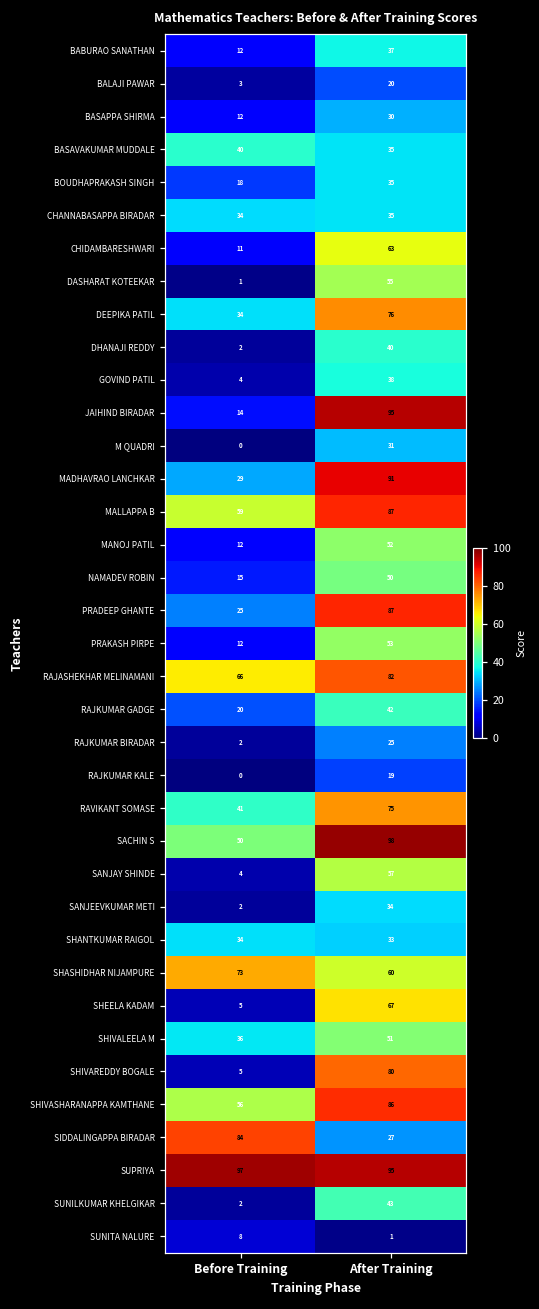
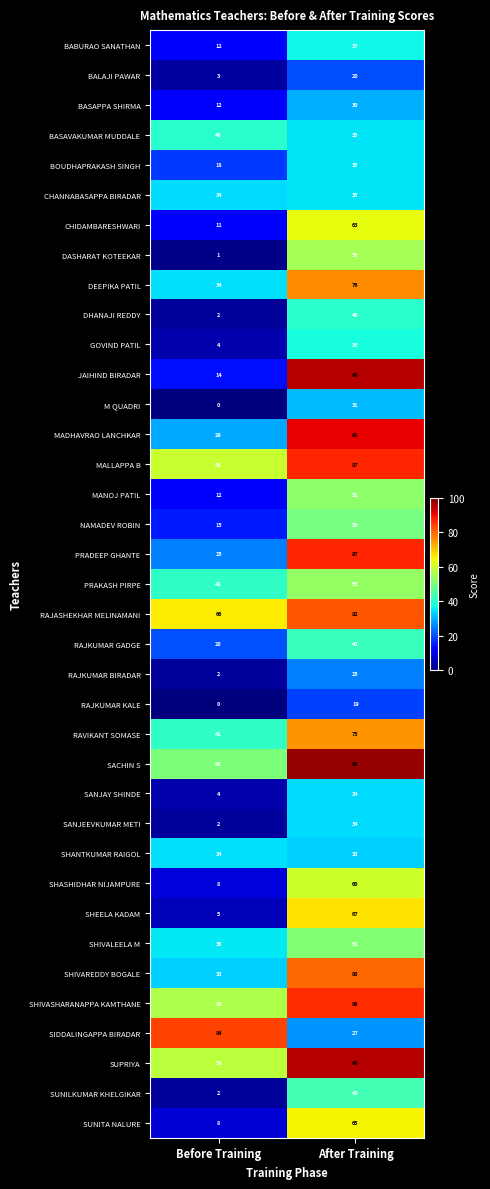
PRAKASH PIRPE, Before Training: 12 -> 41
SANJAY SHINDE, After Training: 57 -> 34
SHASHIDHAR NIJAMPURE, Before Training: 73 -> 8
SHIVAREDDY BOGALE, Before Training: 5 -> 33
SUPRIYA, Before Training: 97 -> 58
SUNITA NALURE, After Training: 1 -> 65
